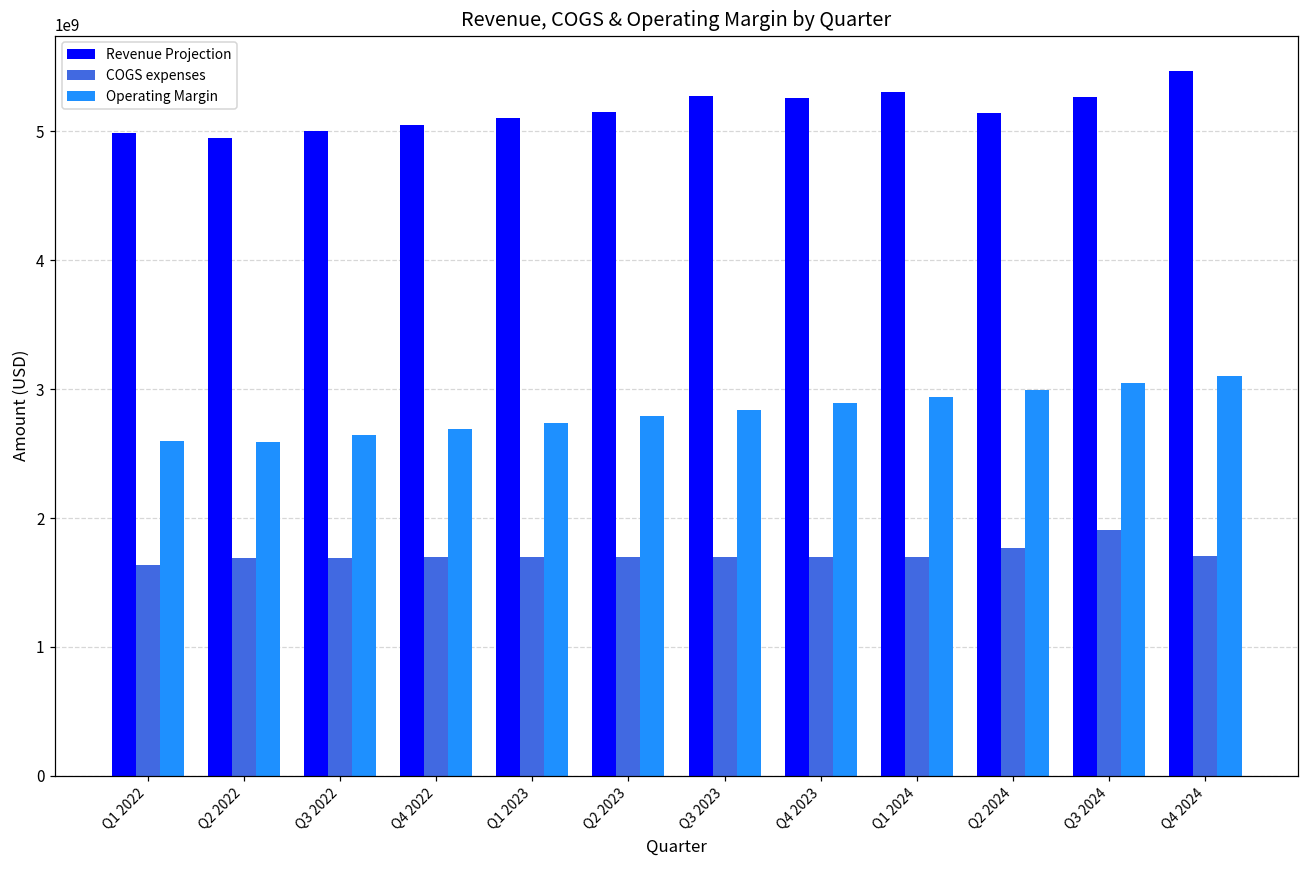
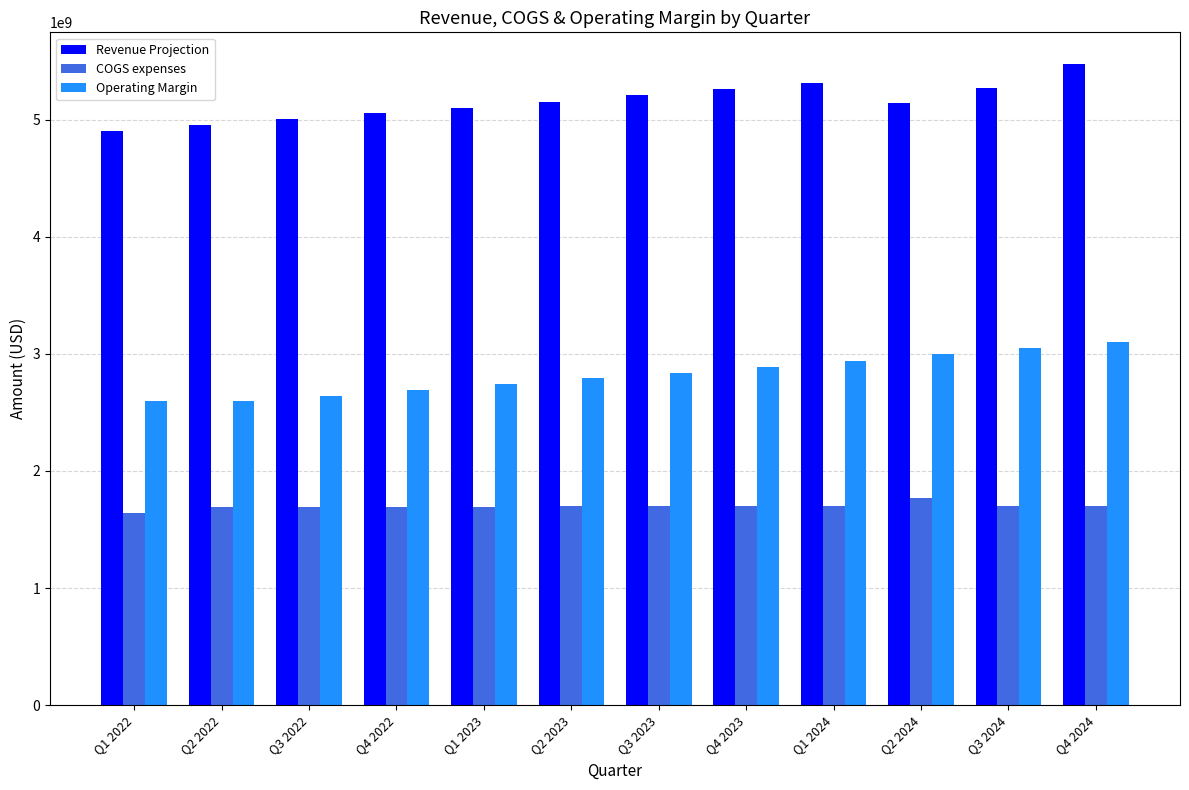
Revenue Projection, Q1 2022: 4980000000 -> 4900000000
Revenue Projection, Q3 2023: 5280000000 -> 5210000000
COGS expenses, Q3 2024: 1910000000 -> 1700000000
